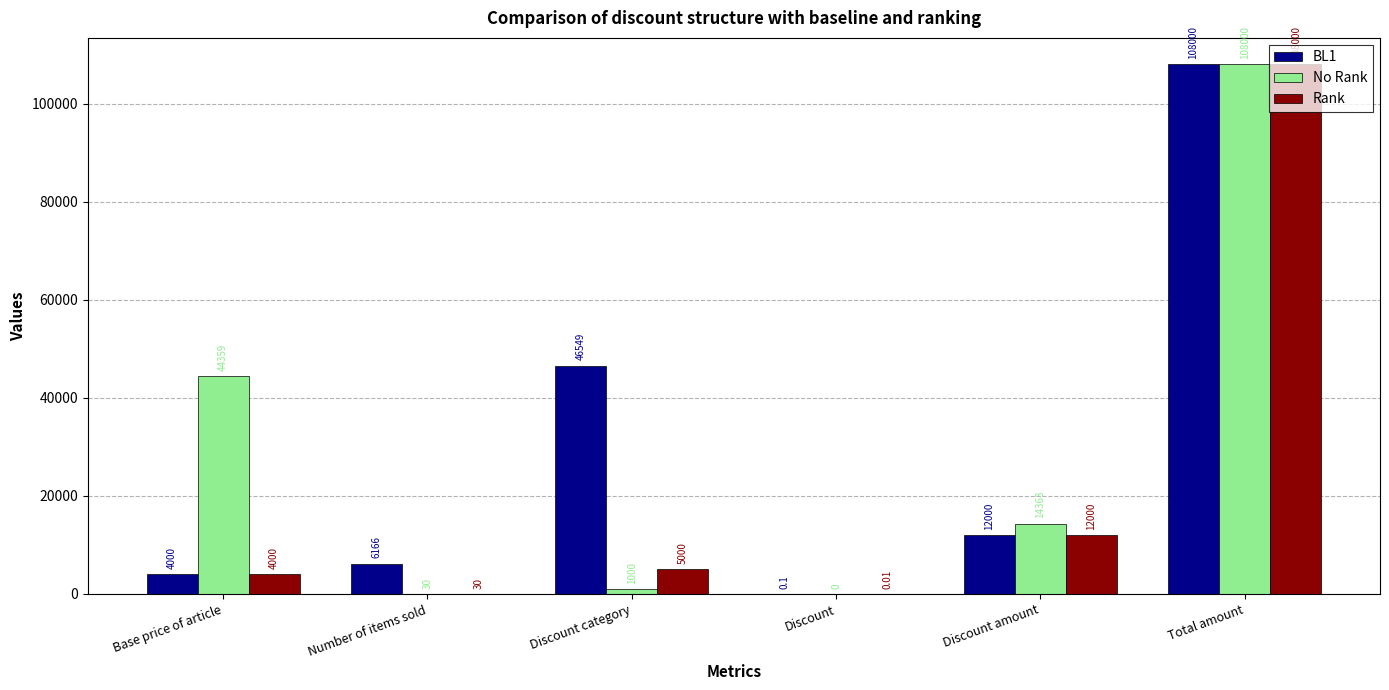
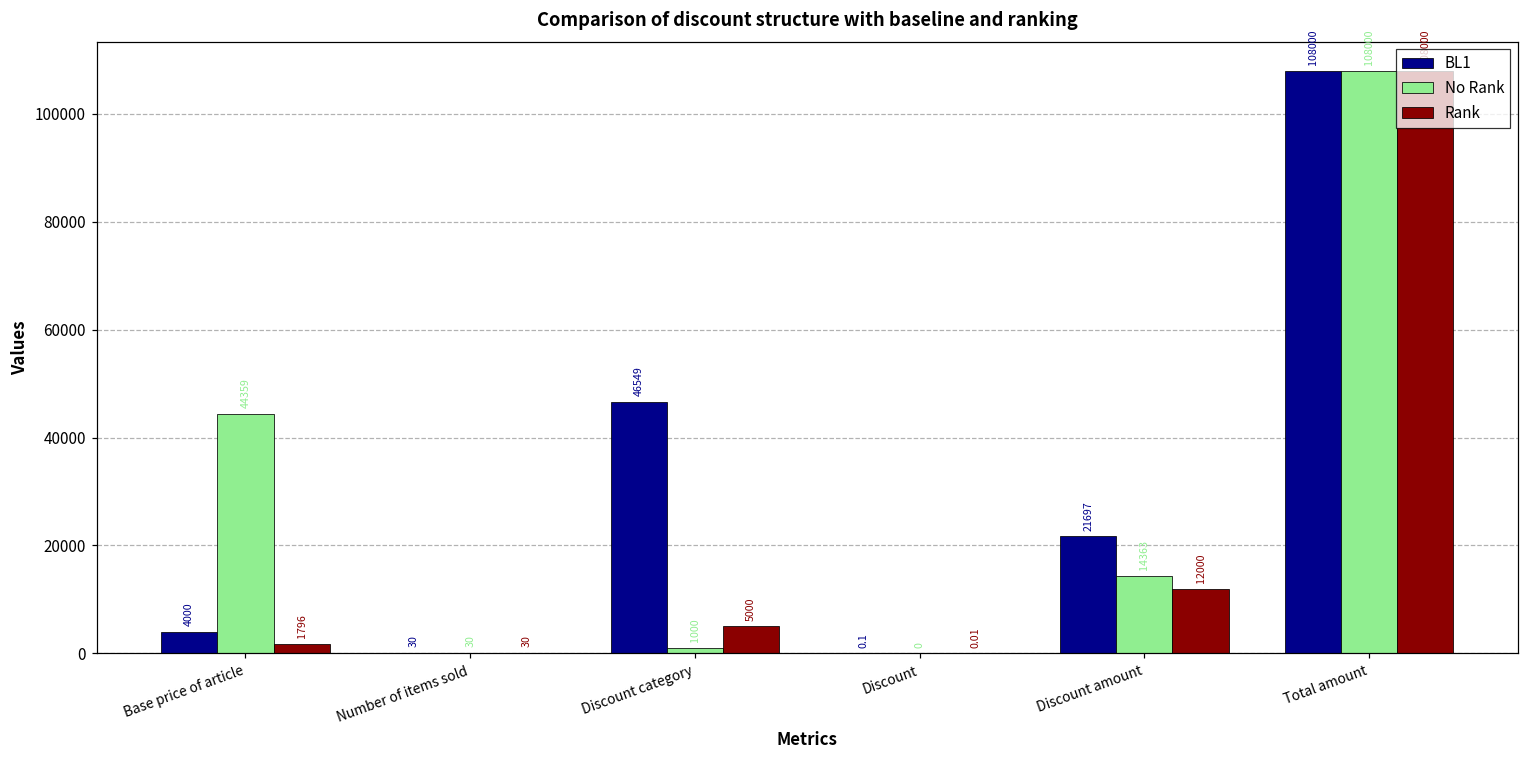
Rank, Base price of article: 4000 -> 1796
BL1, Number of items sold: 6166 -> 30
BL1, Discount amount: 12000 -> 21697
